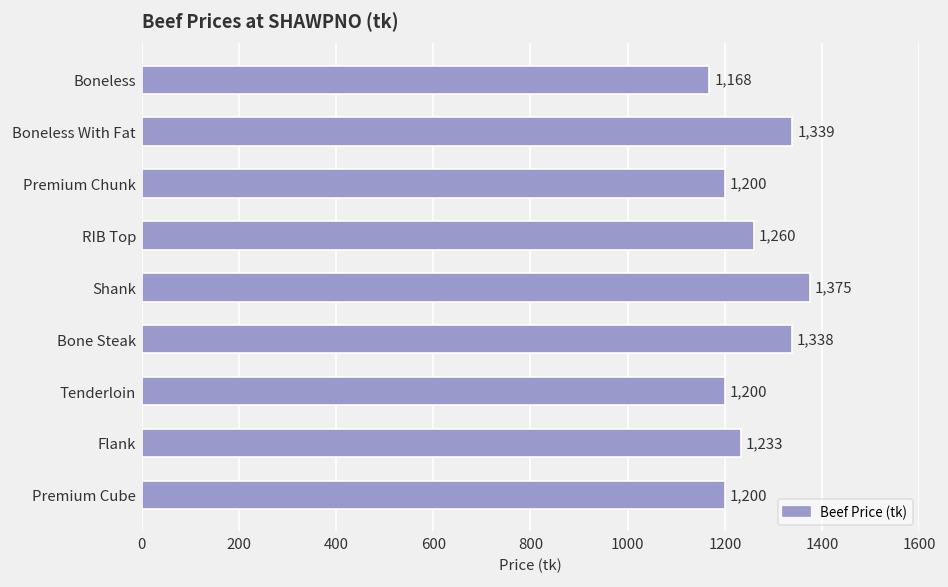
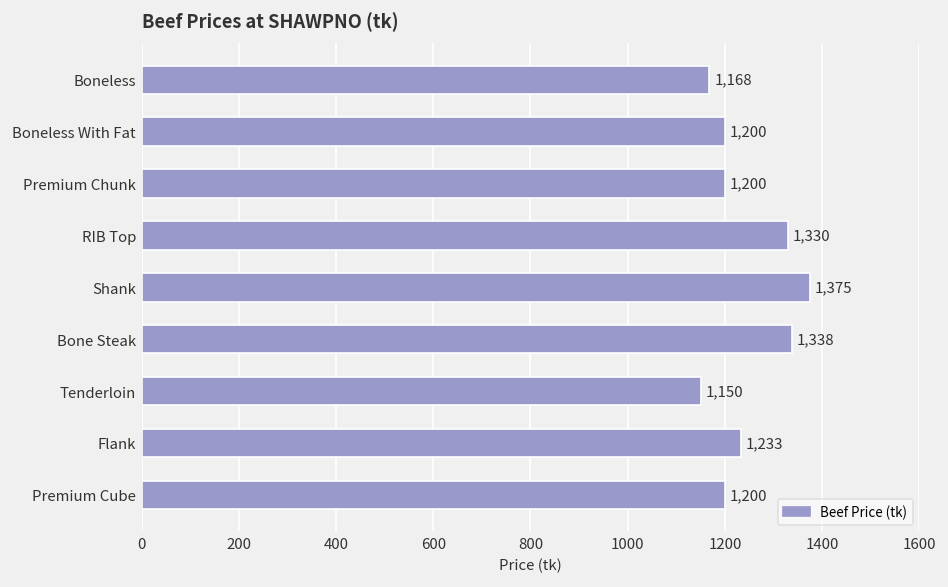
Boneless With Fat: 1,339 -> 1,200
RIB Top: 1,260 -> 1,330
Tenderloin: 1,200 -> 1,150
